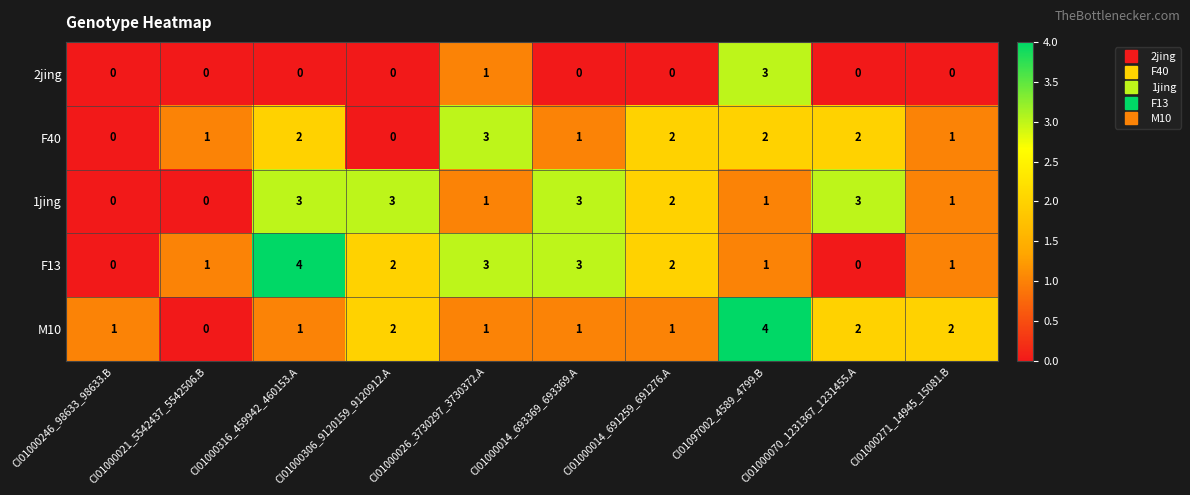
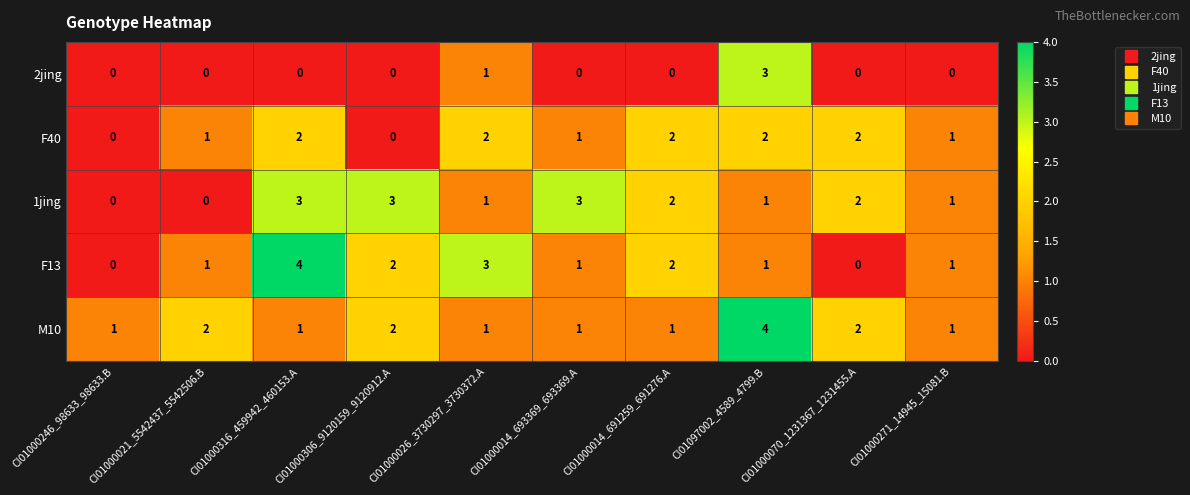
F40, CI01000026_3730297_3730372.A: 3 -> 2
1jing, CI01000070_1231367_1231455.A: 3 -> 2
F13, CI01000014_693369_693369.A: 3 -> 1
M10, CI01000021_5542437_5542506.B: 0 -> 2
M10, CI01000271_14945_15081.B: 2 -> 1
